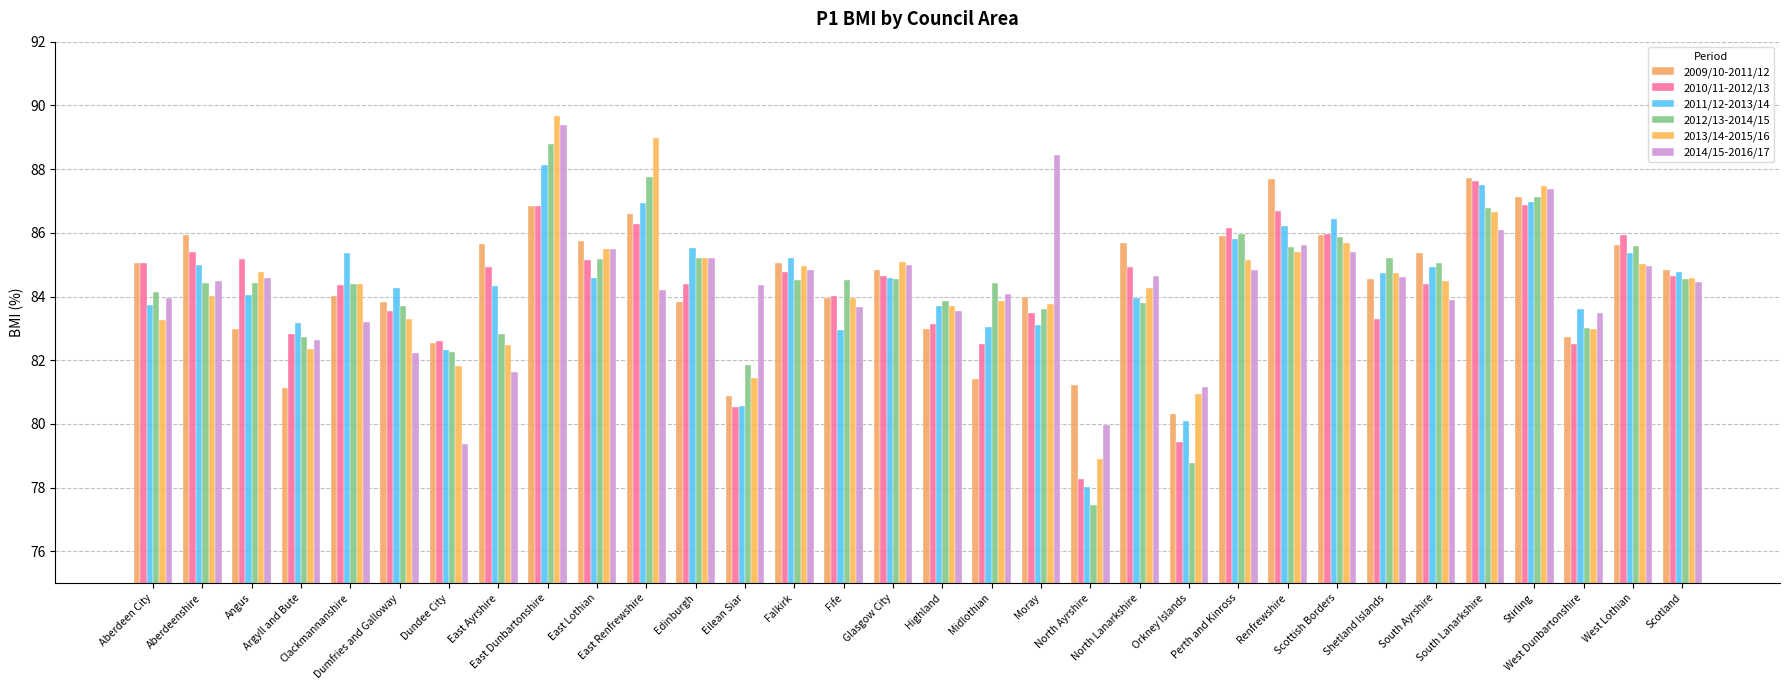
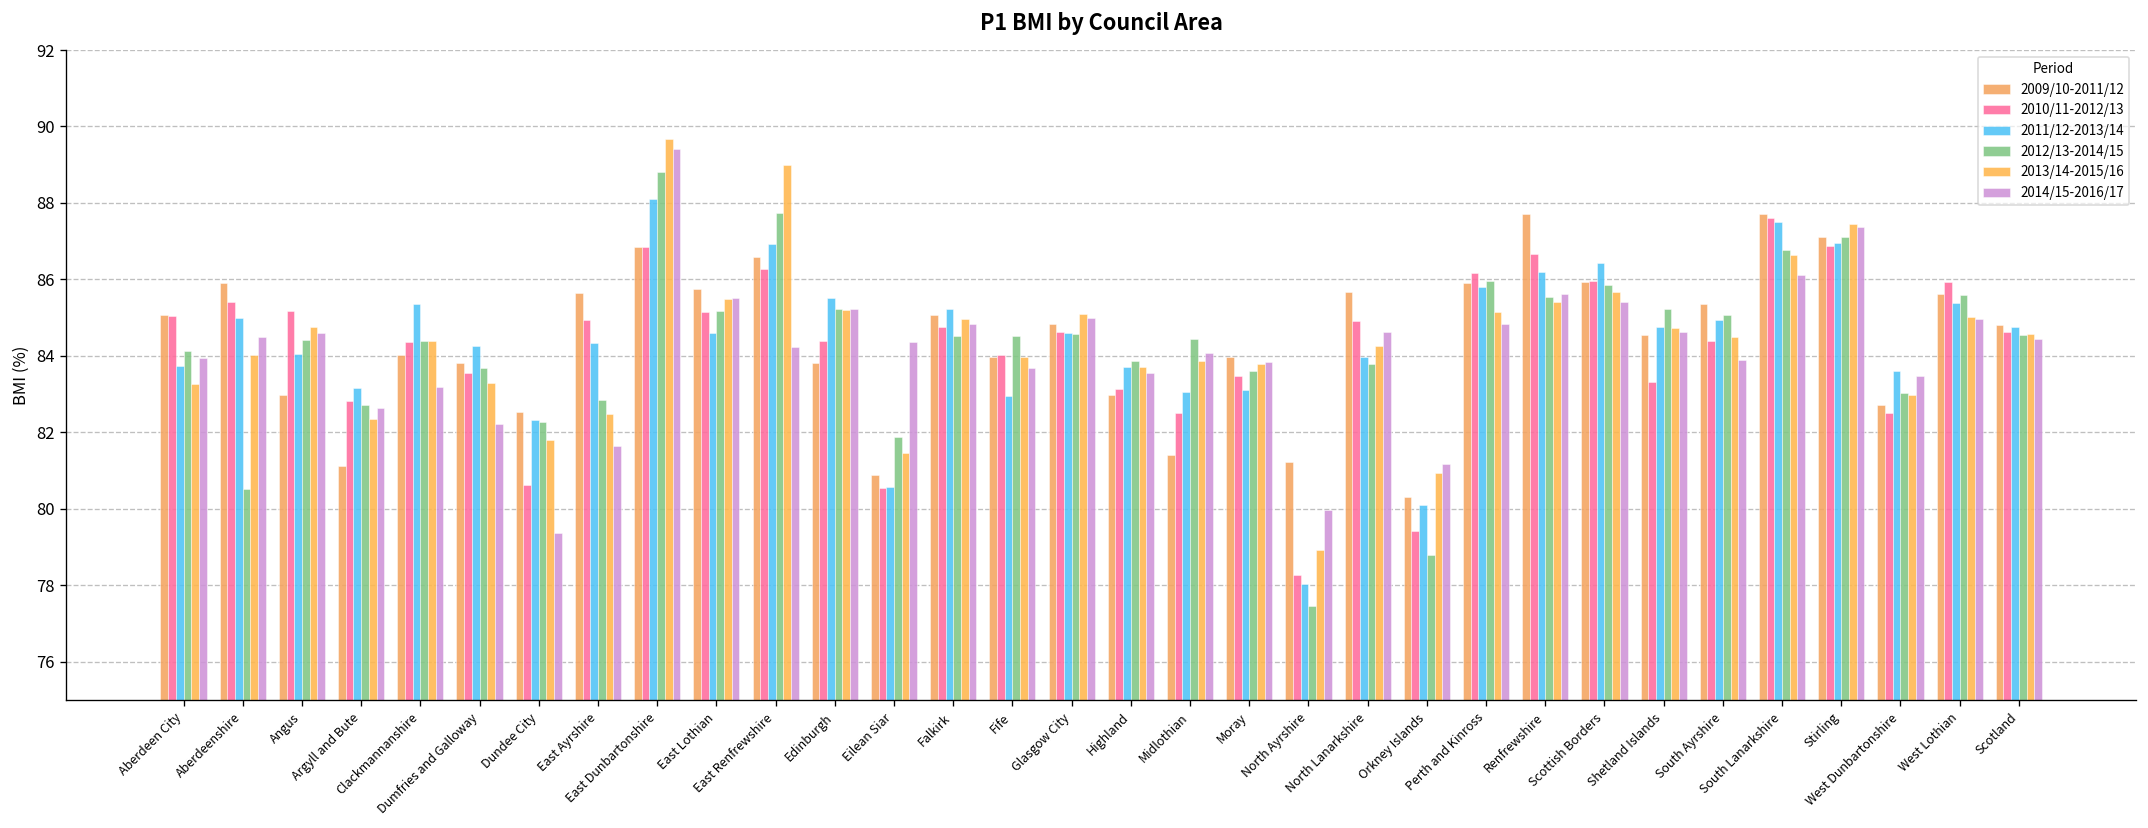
2012/13-2014/15, Aberdeenshire: 84.4 -> 80.5
2010/11-2012/13, Dundee City: 82.6 -> 80.6
2014/15-2016/17, Moray: 88.4 -> 83.8
